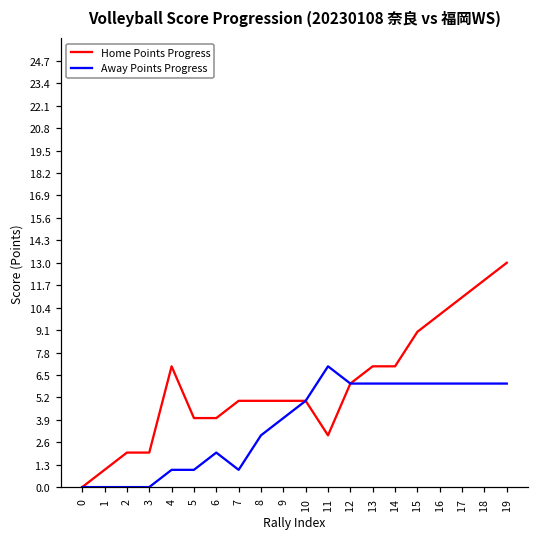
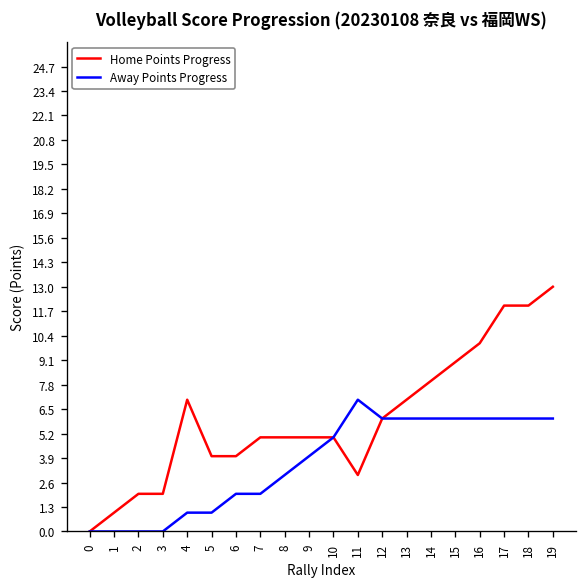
Away Points Progress, 7: 1 -> 2
Home Points Progress, 14: 7 -> 8
Home Points Progress, 17: 11 -> 12
